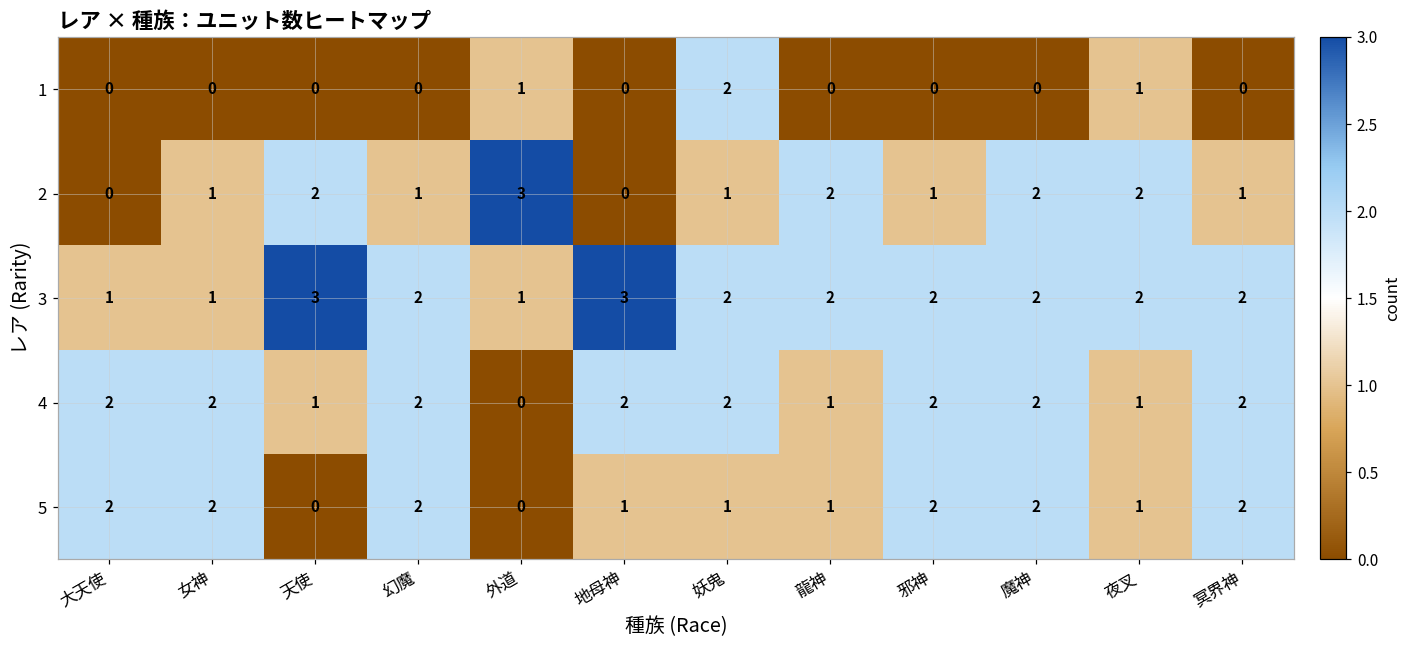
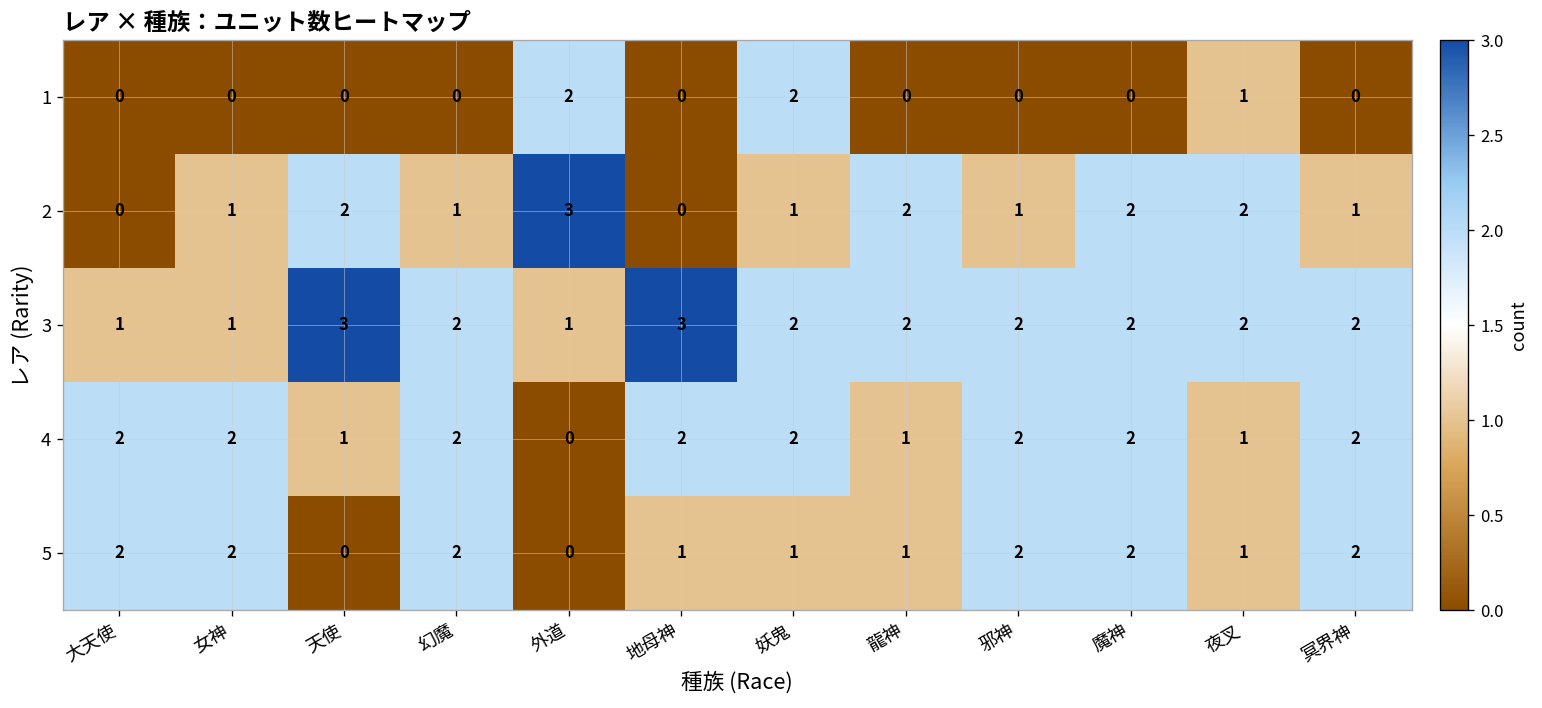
1, 外道: 1 -> 2
